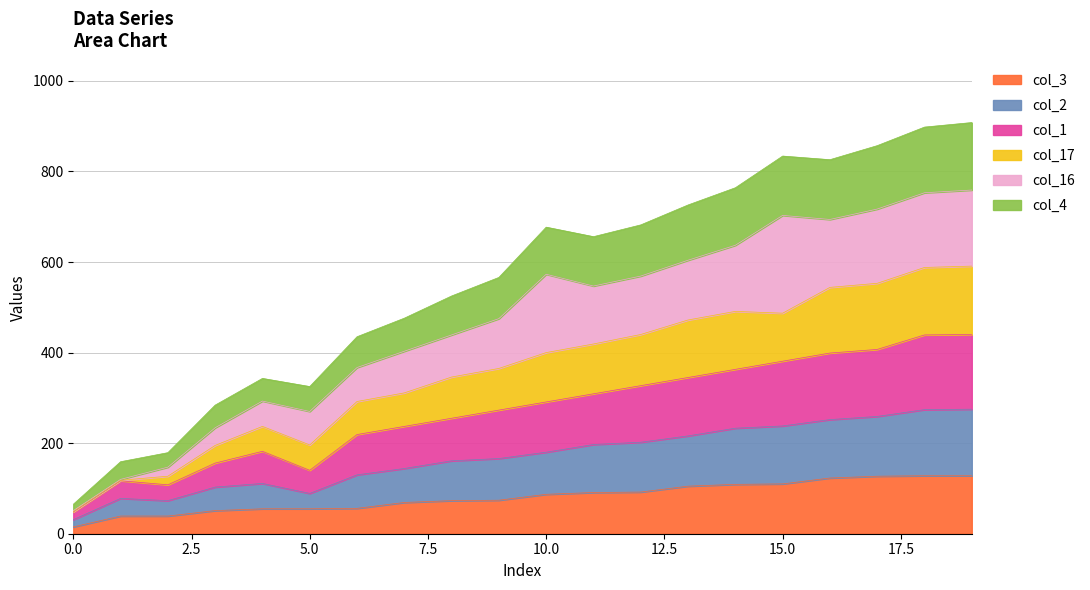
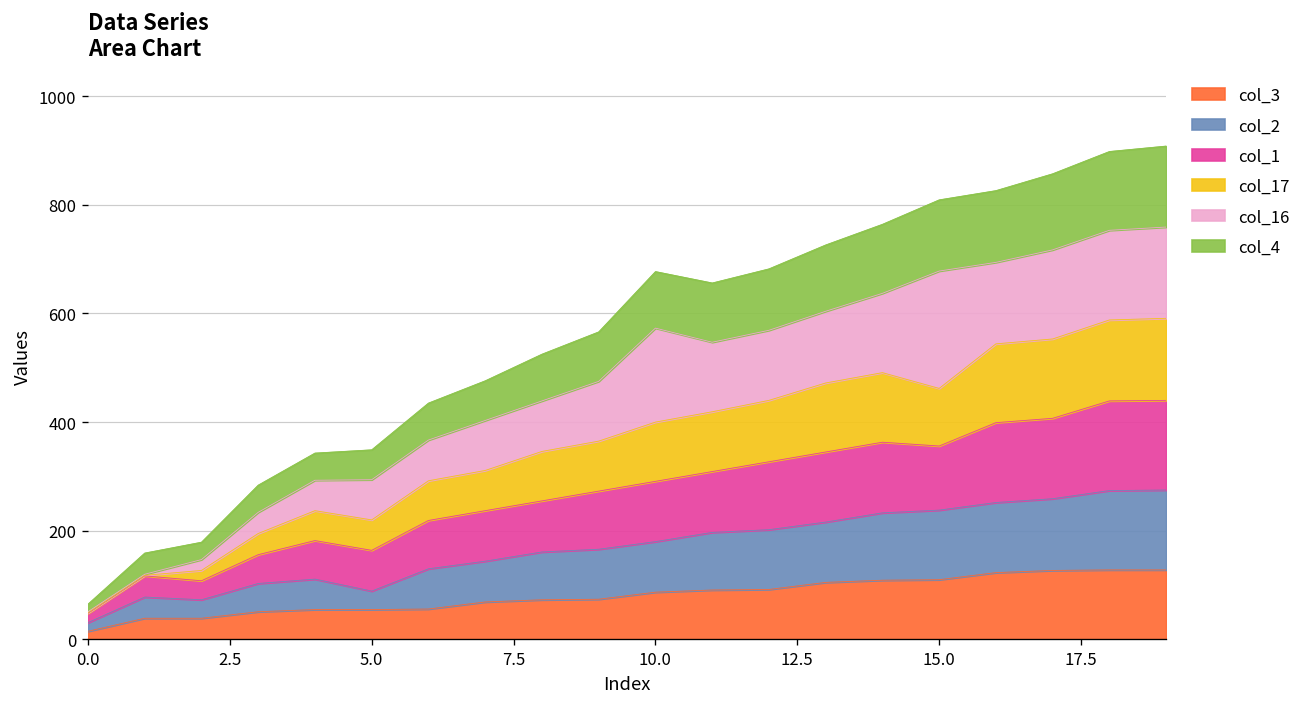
col_1, 5.0: 50 -> 80
col_1, 15.0: 140 -> 120
